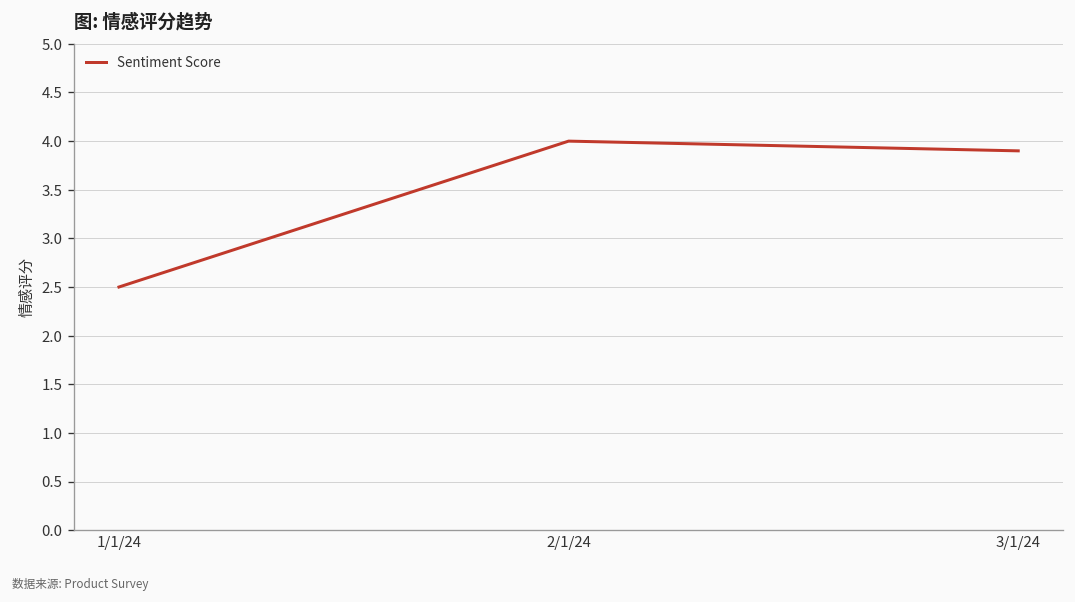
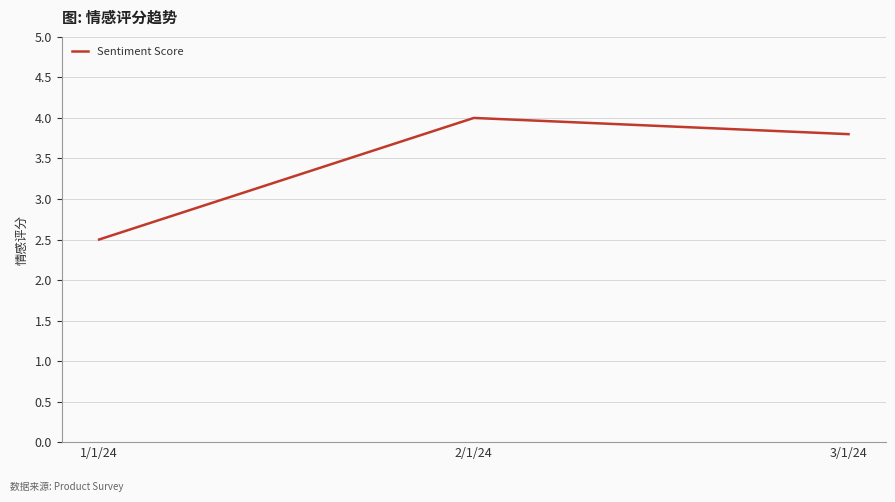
3/1/24: 3.9 -> 3.8
